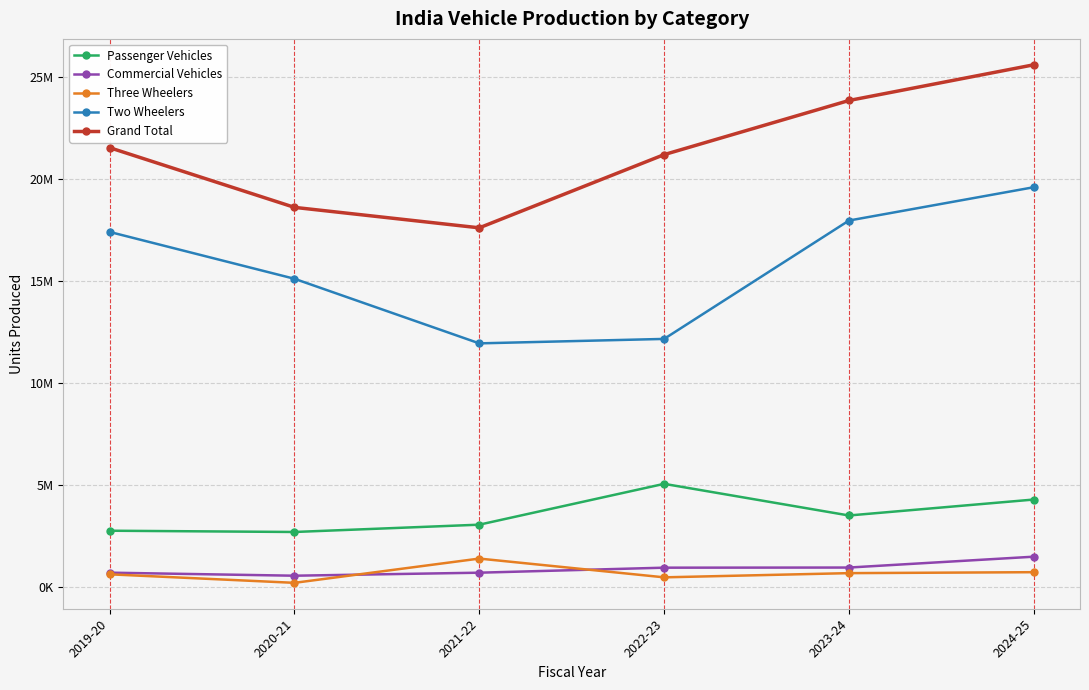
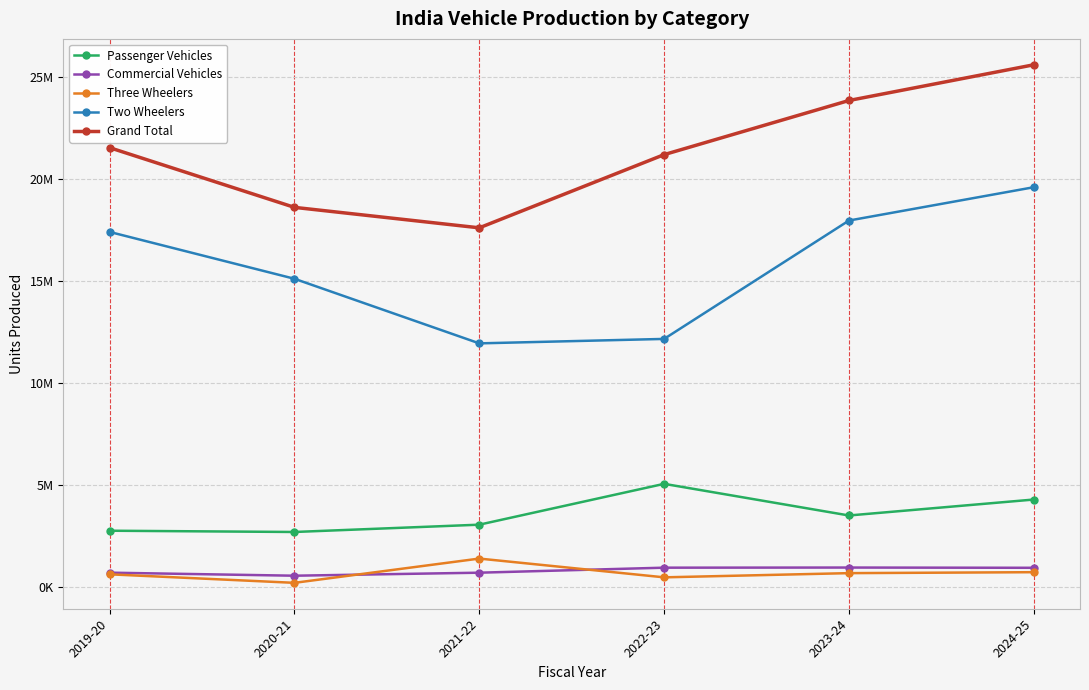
Commercial Vehicles, 2024-25: 1500000 -> 1000000
